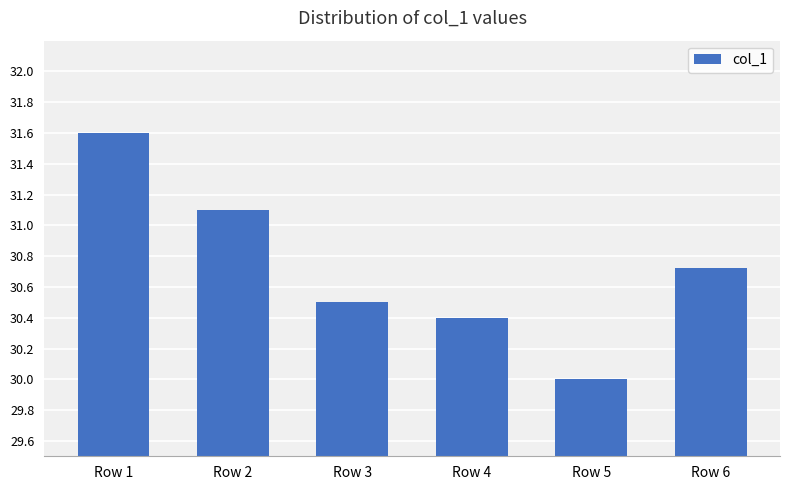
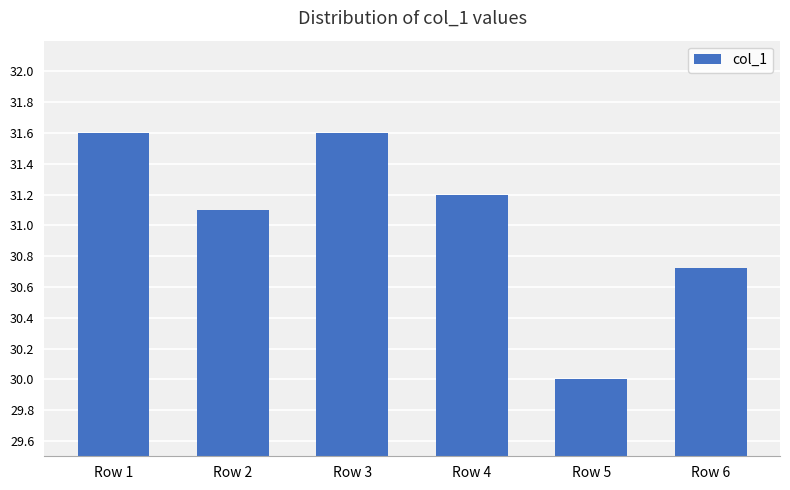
Row 3: 30.5 -> 31.6
Row 4: 30.4 -> 31.2
